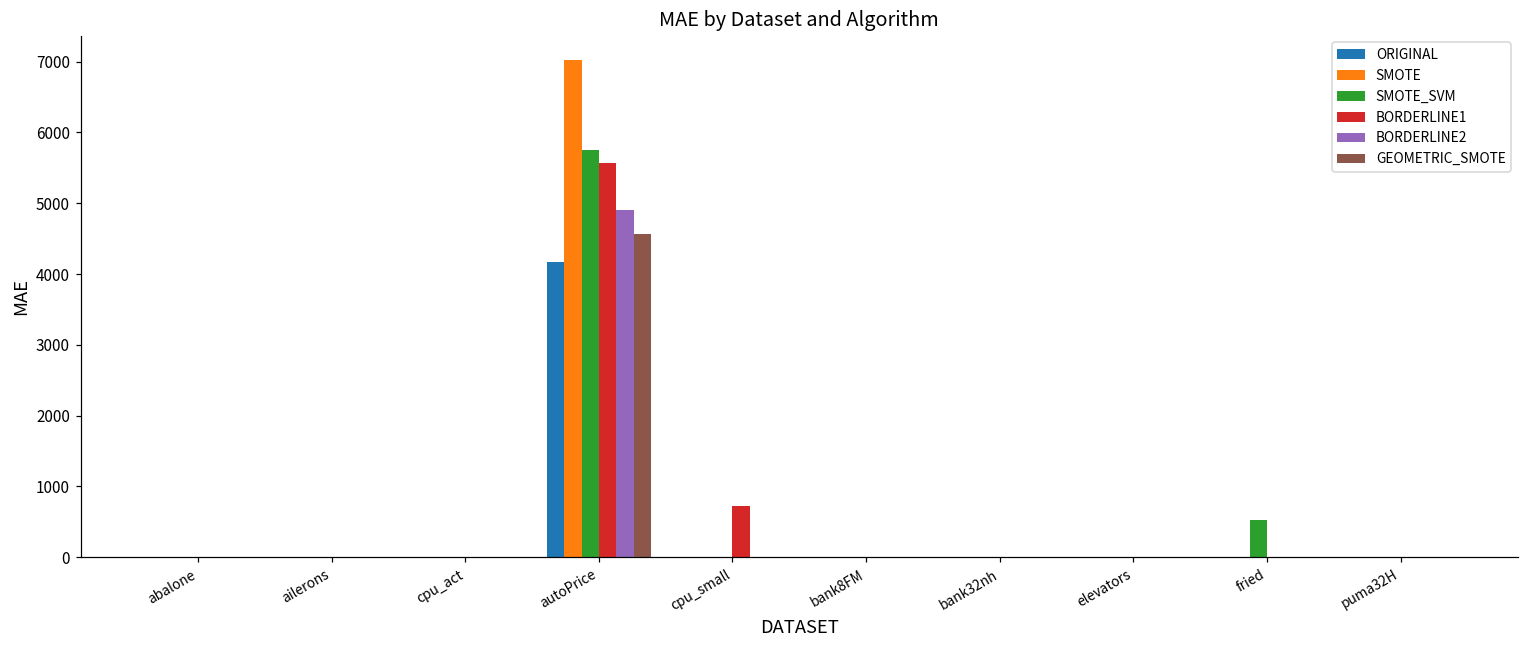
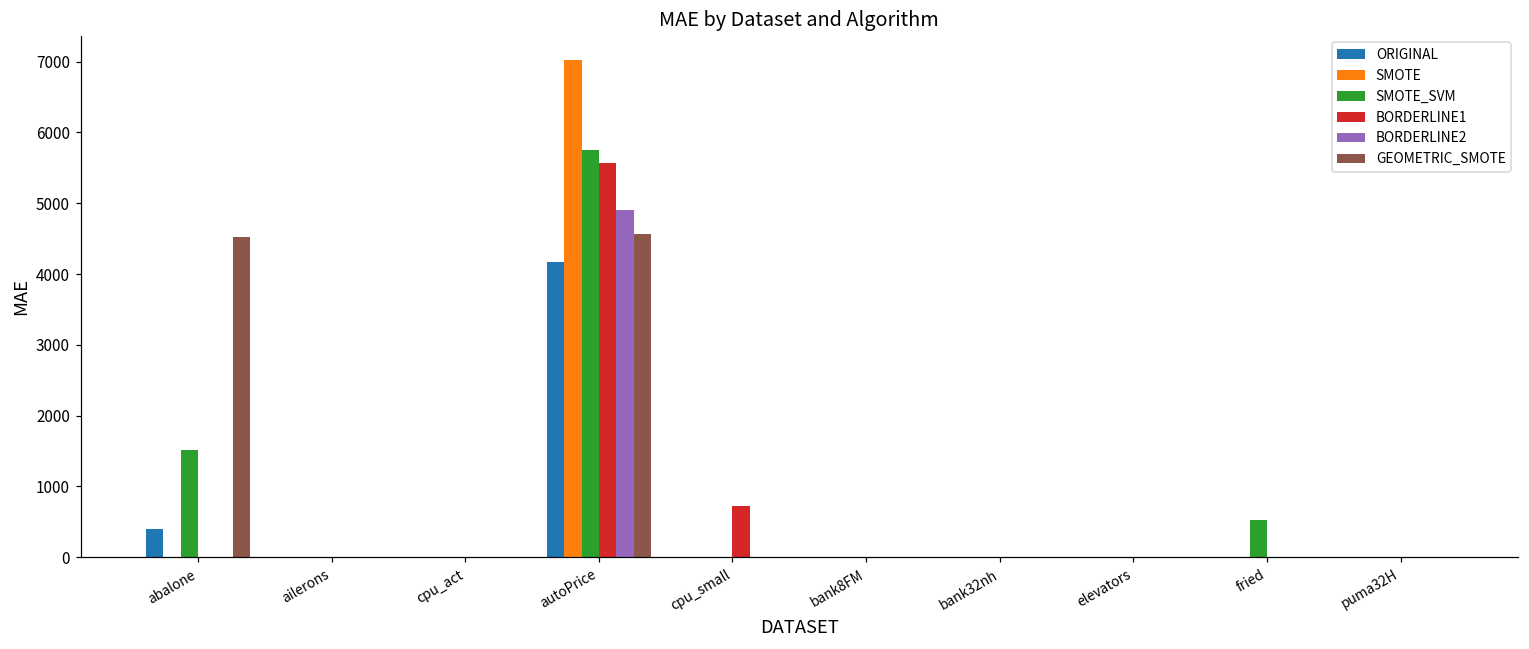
ORIGINAL, abalone: 0 -> 400
SMOTE_SVM, abalone: 0 -> 1500
GEOMETRIC_SMOTE, abalone: 0 -> 4500
